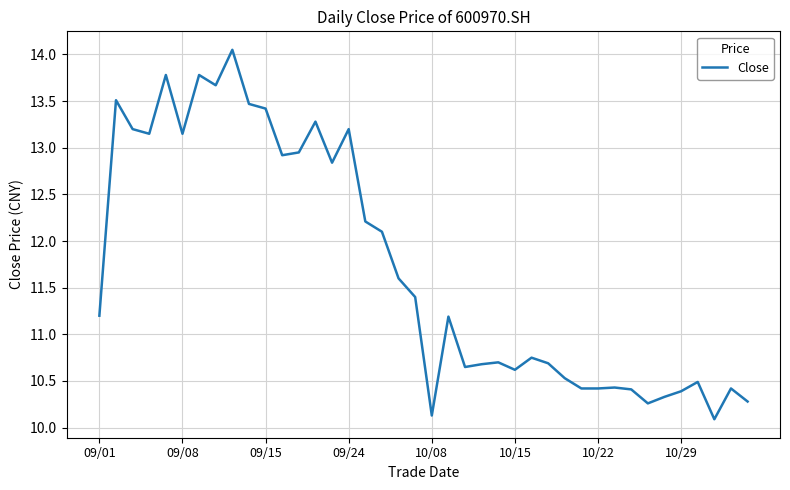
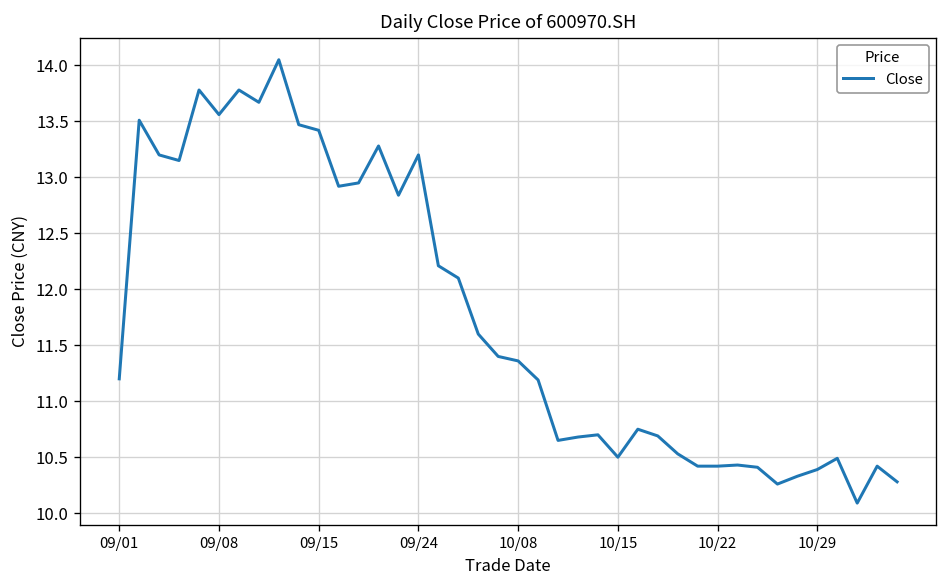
09/08: 13.2 -> 13.6
10/08: 10.1 -> 11.4
10/15: 10.6 -> 10.5
